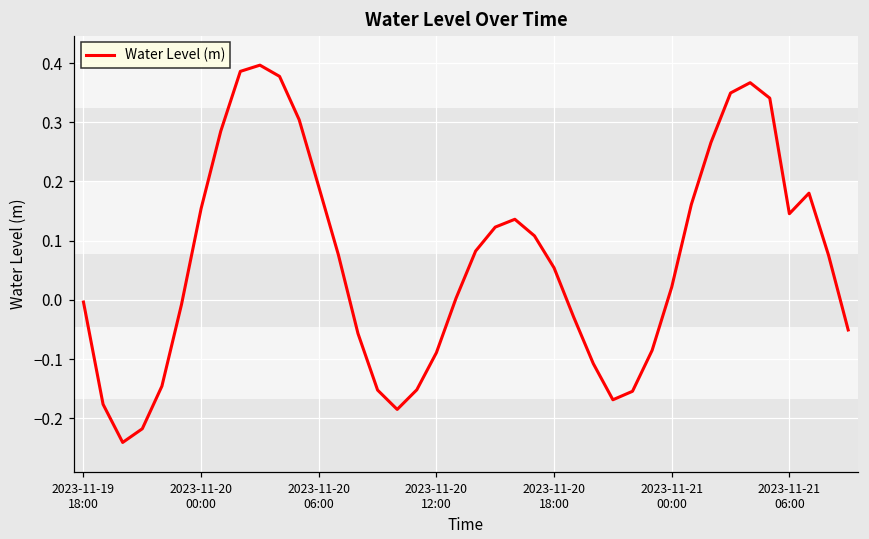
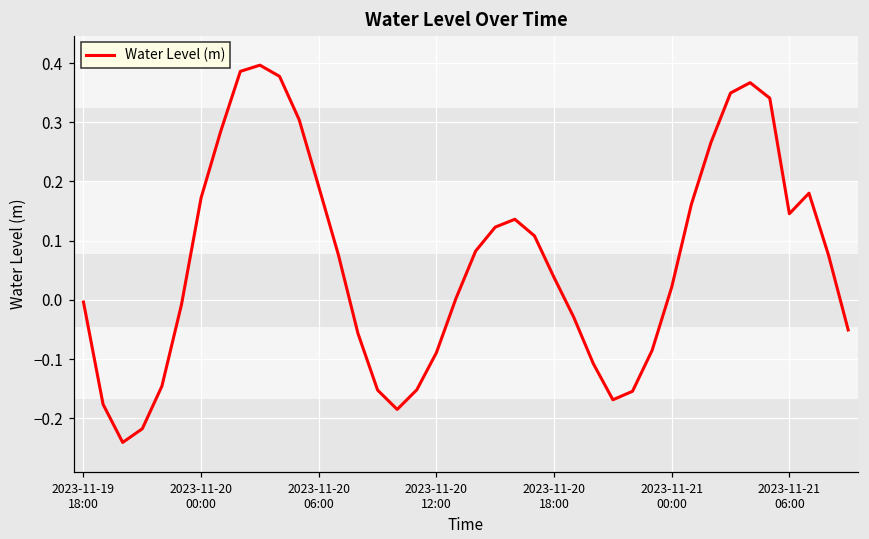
2023-11-20 00:00: 0.15 -> 0.17
2023-11-20 18:00: 0.05 -> 0.04
